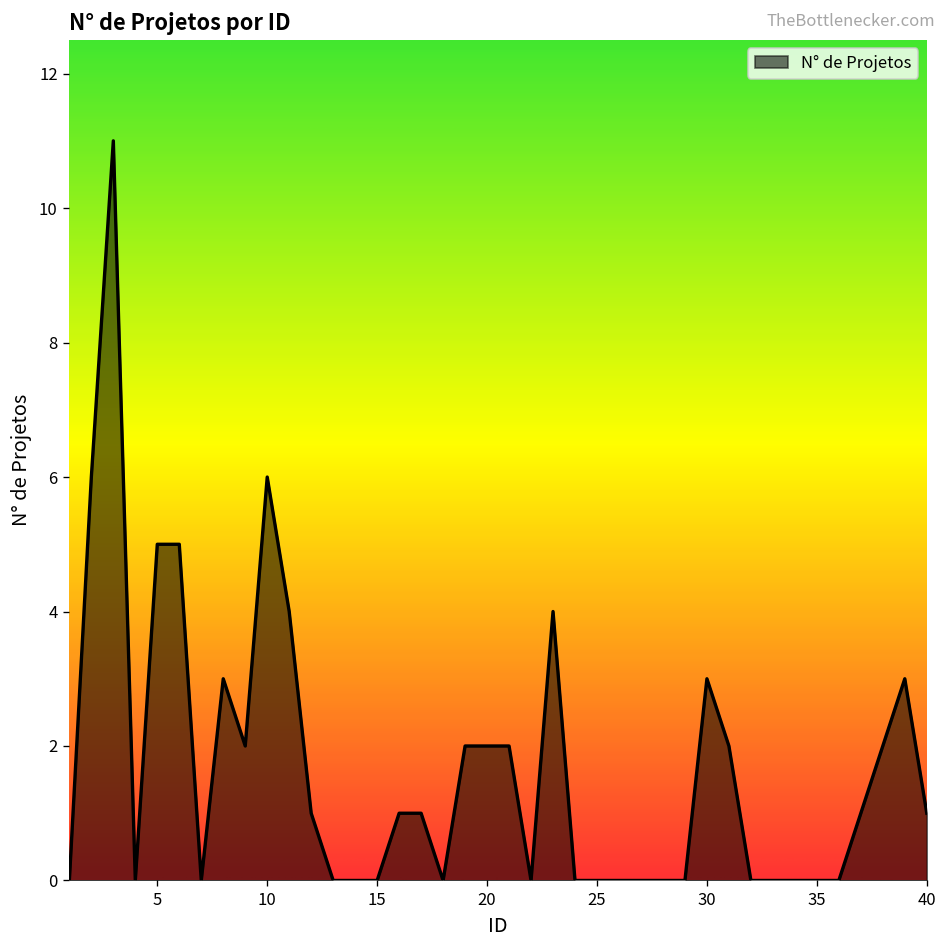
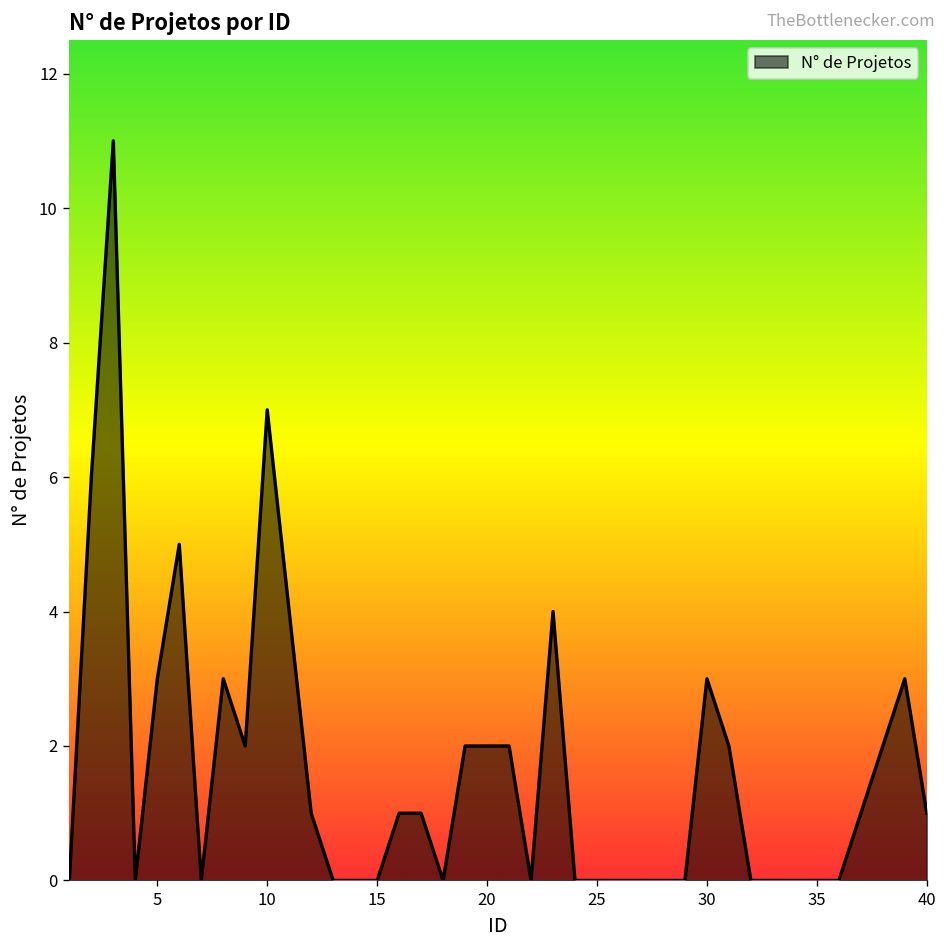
5: 5 -> 3
10: 6 -> 7
